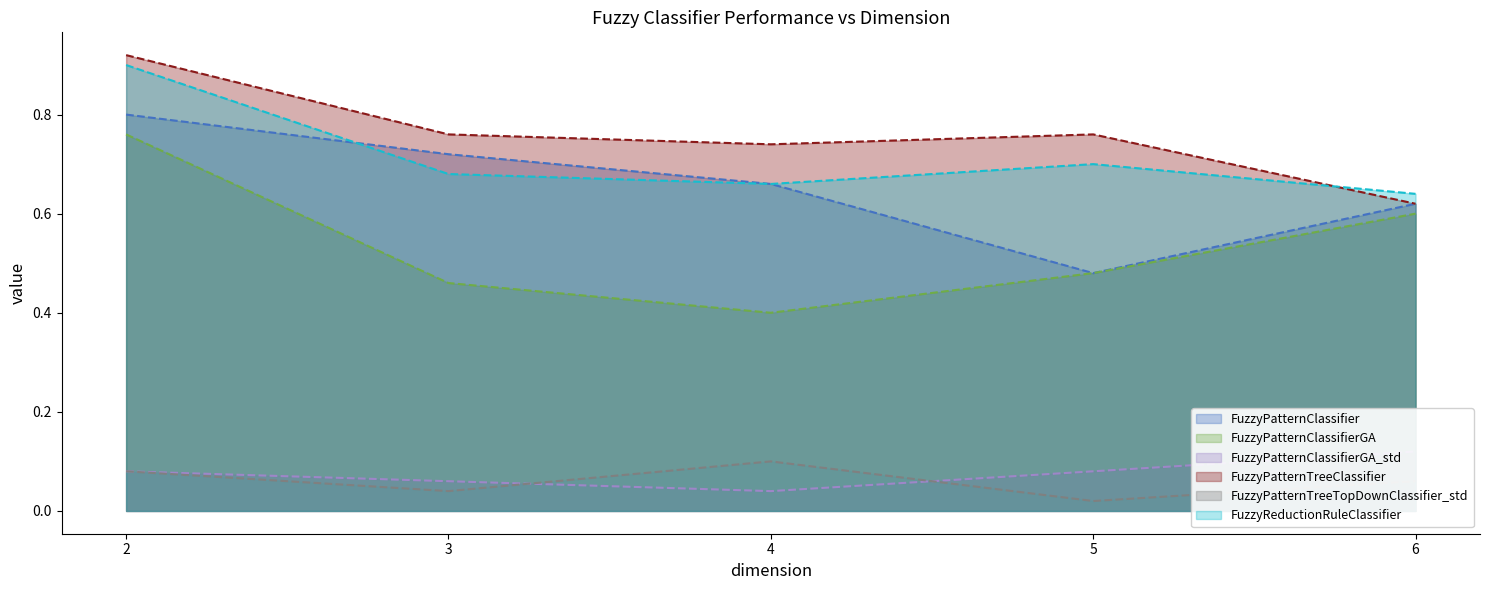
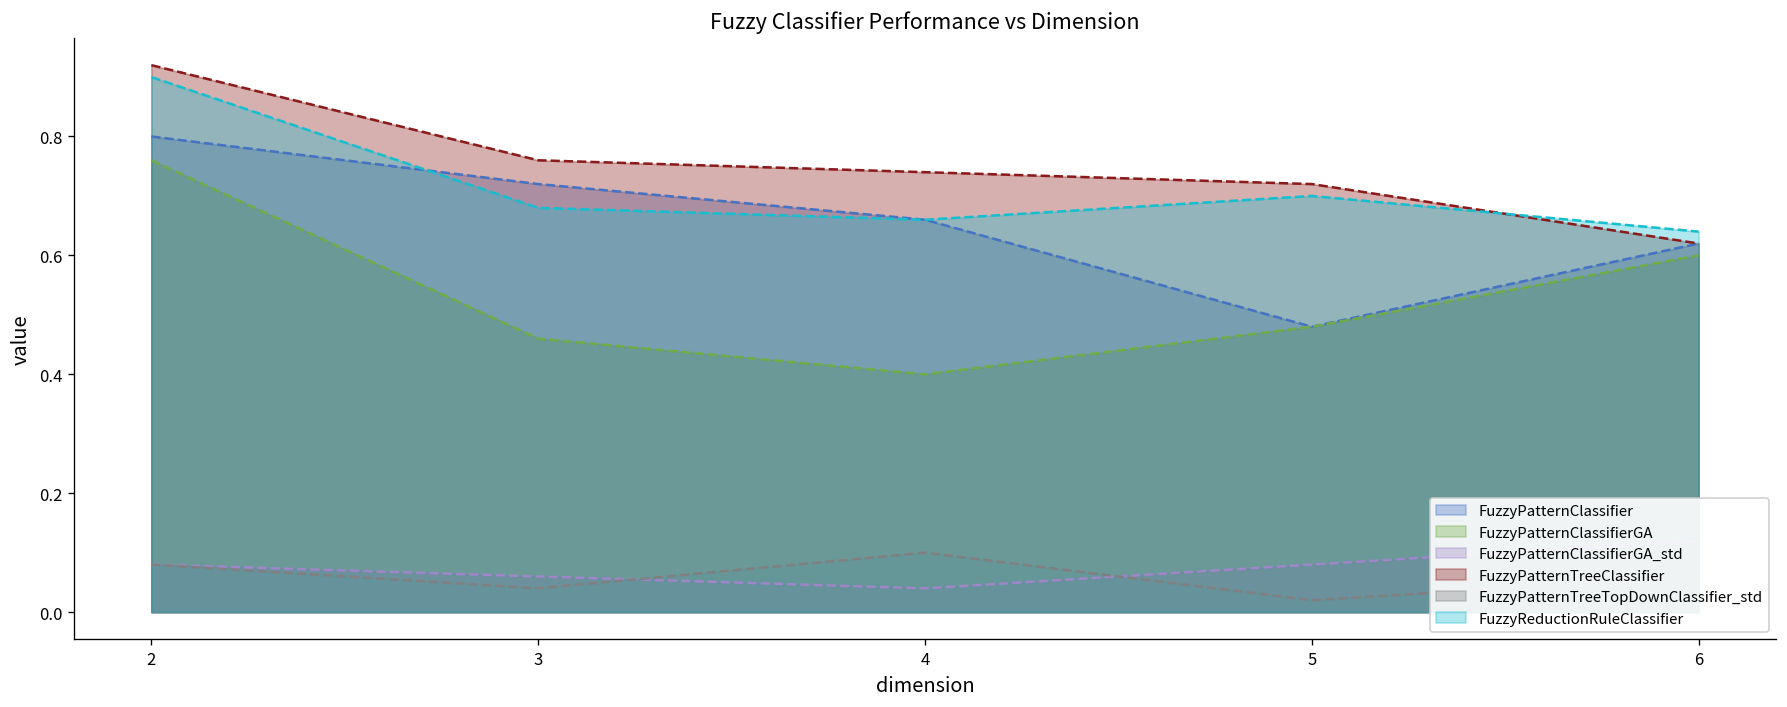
FuzzyPatternTreeClassifier, 5: 0.76 -> 0.72
